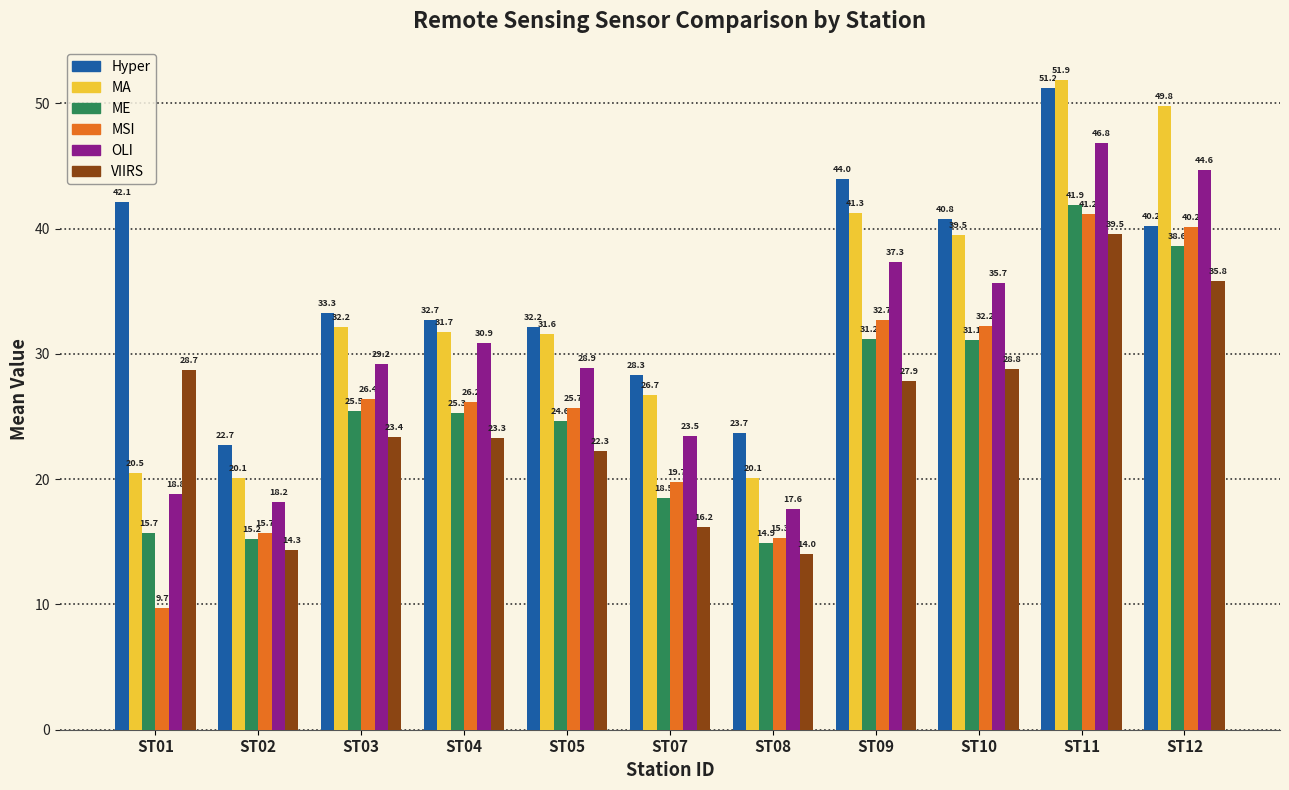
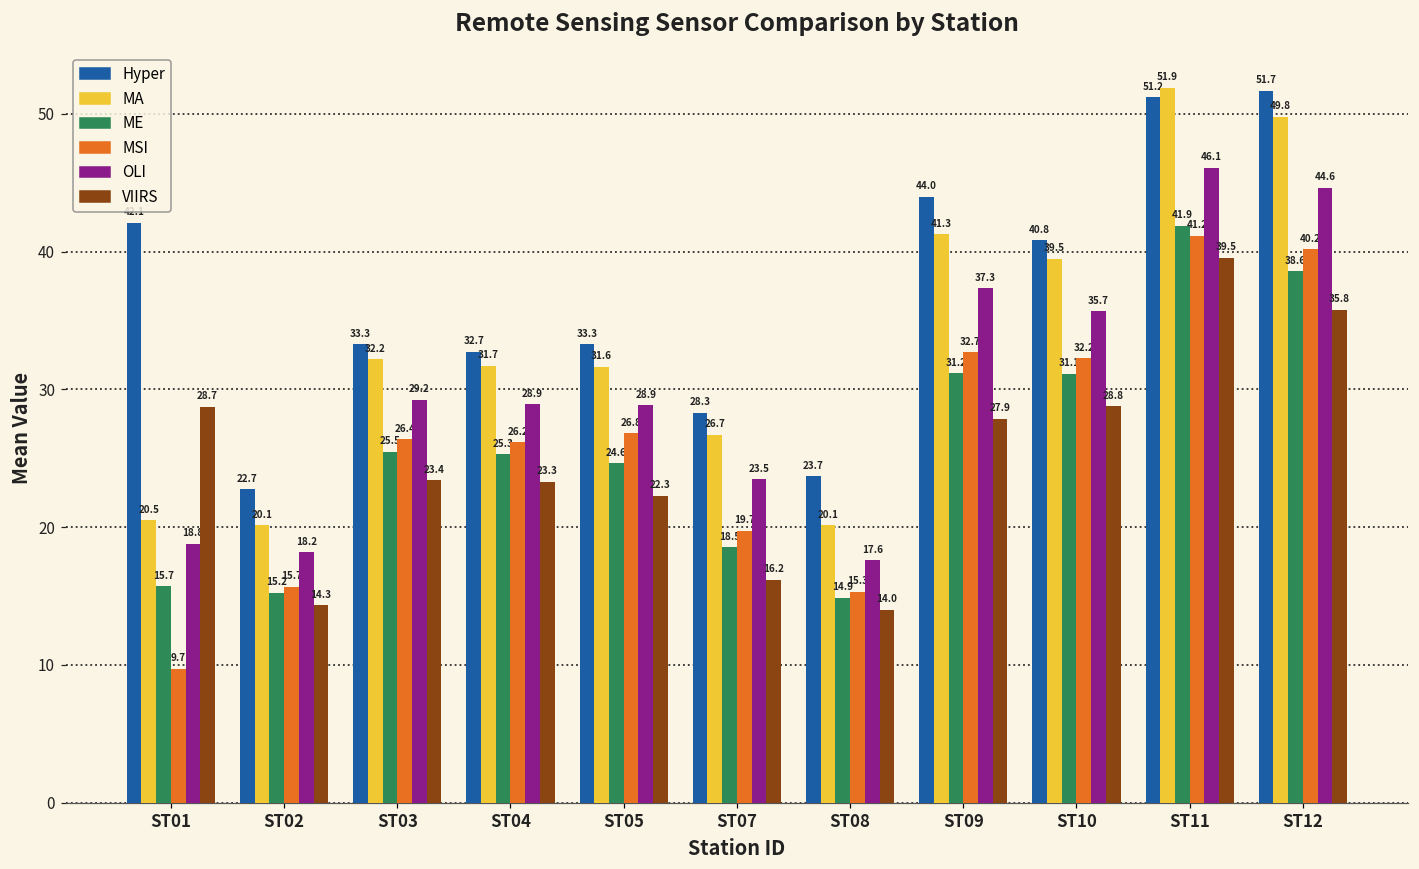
OLI, ST04: 30.9 -> 28.9
Hyper, ST05: 32.2 -> 33.3
MSI, ST05: 25.7 -> 26.8
OLI, ST11: 46.8 -> 46.1
Hyper, ST12: 40.2 -> 51.7
